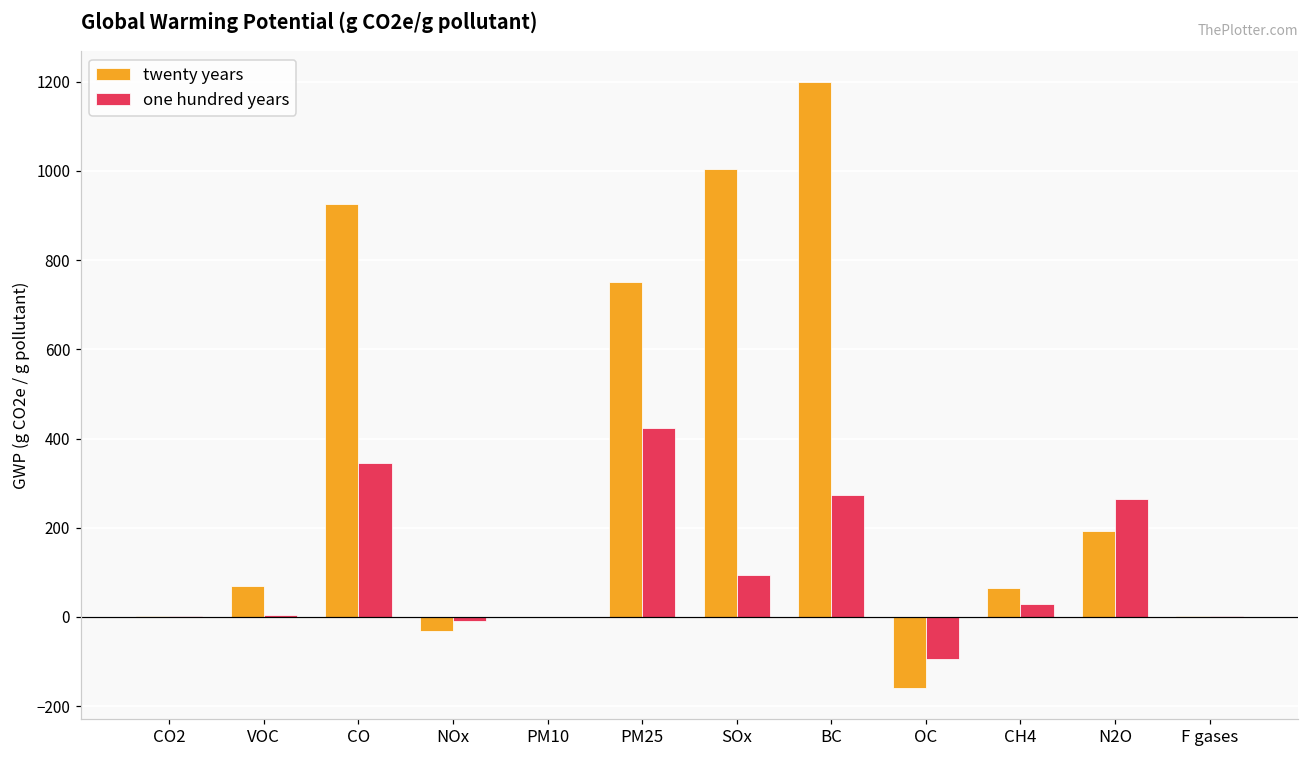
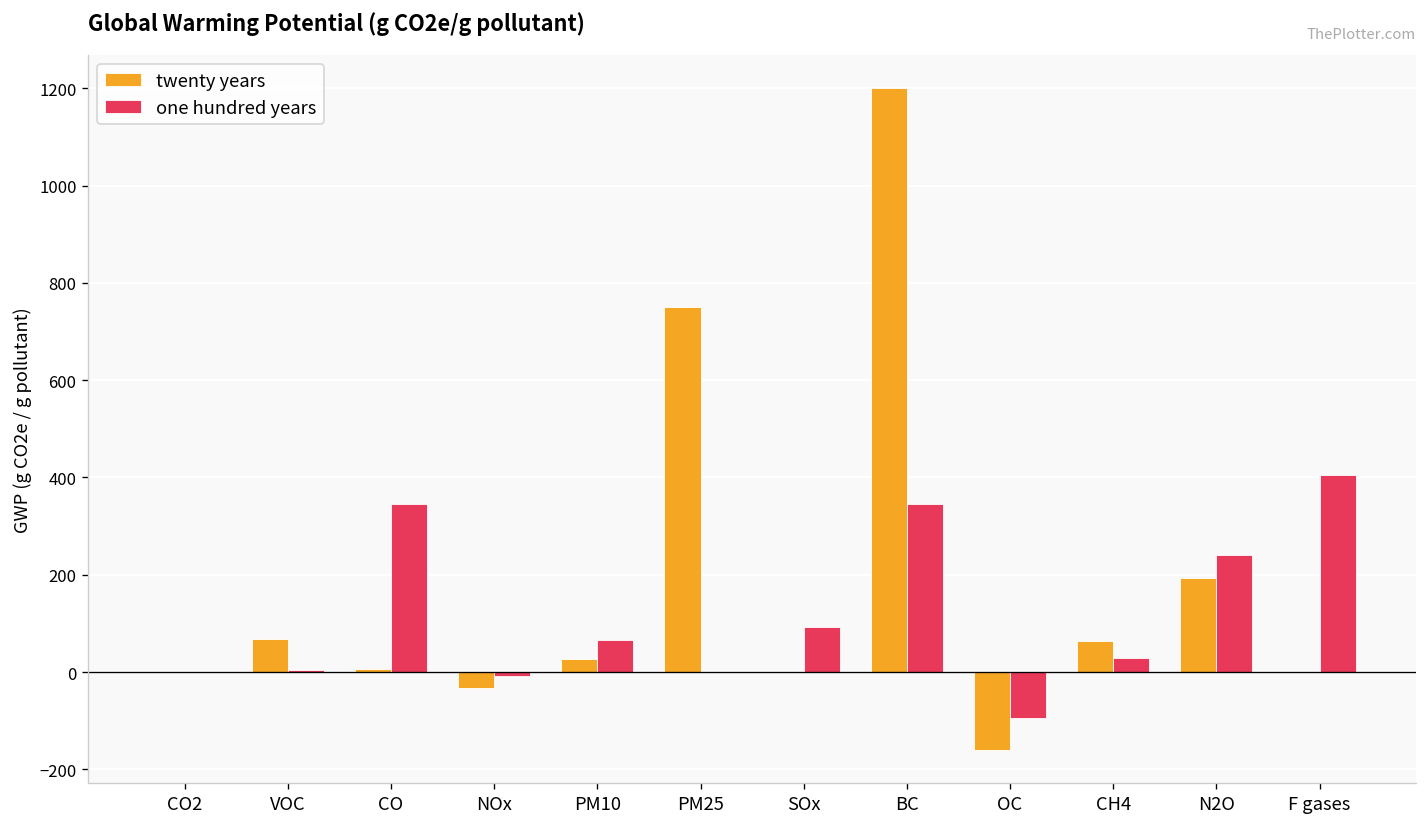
twenty years, CO: 930 -> 10
twenty years, PM10: 0 -> 30
one hundred years, PM10: 0 -> 70
one hundred years, PM25: 420 -> 0
twenty years, SOx: 1000 -> 0
one hundred years, BC: 270 -> 350
one hundred years, N2O: 270 -> 240
one hundred years, F gases: 0 -> 410
